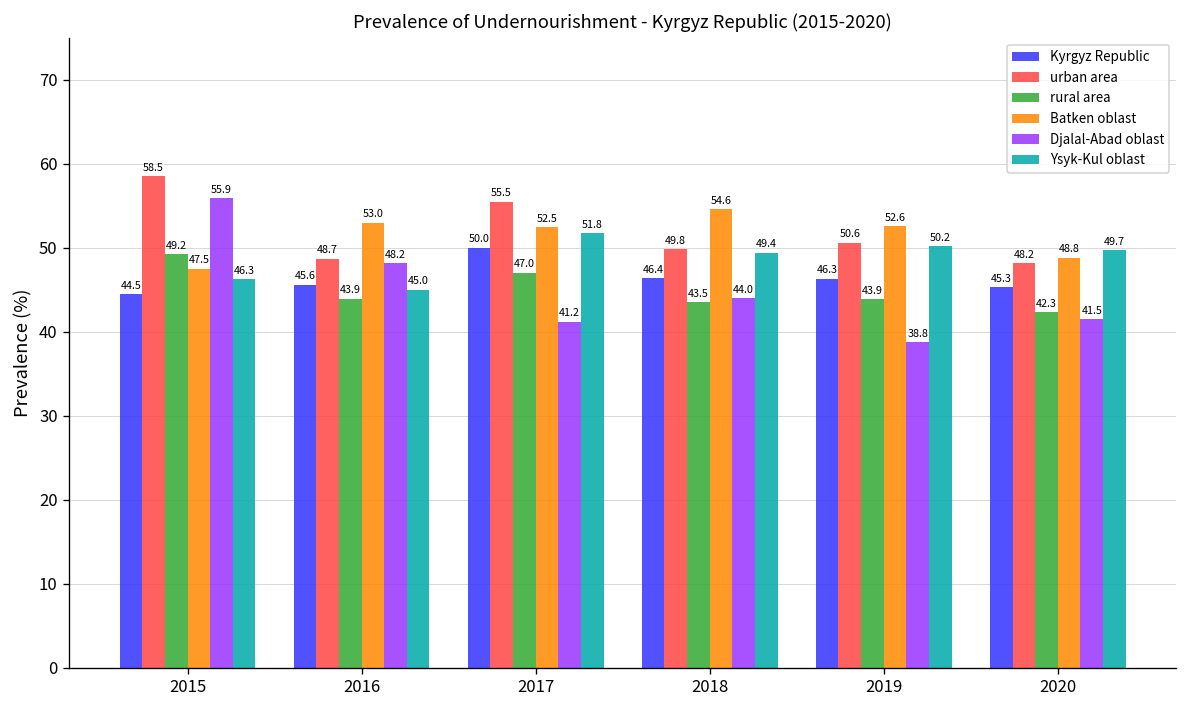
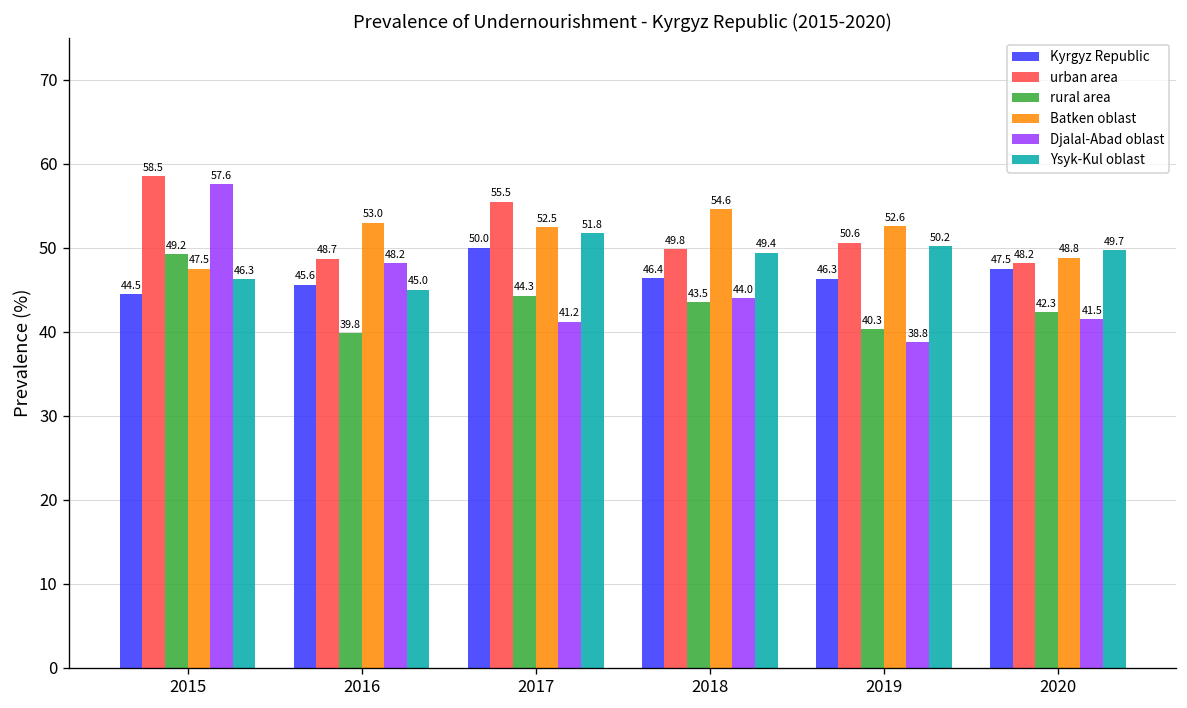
Djalal-Abad oblast, 2015: 55.9 -> 57.6
rural area, 2016: 43.9 -> 39.8
rural area, 2017: 47.0 -> 44.3
rural area, 2019: 43.9 -> 40.3
Kyrgyz Republic, 2020: 45.3 -> 47.5
